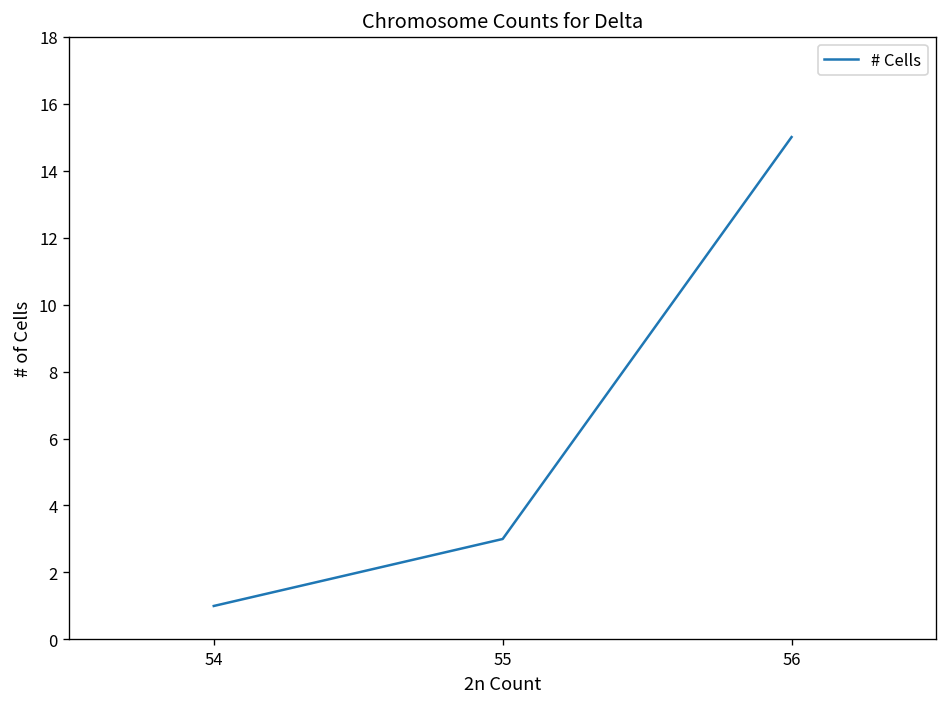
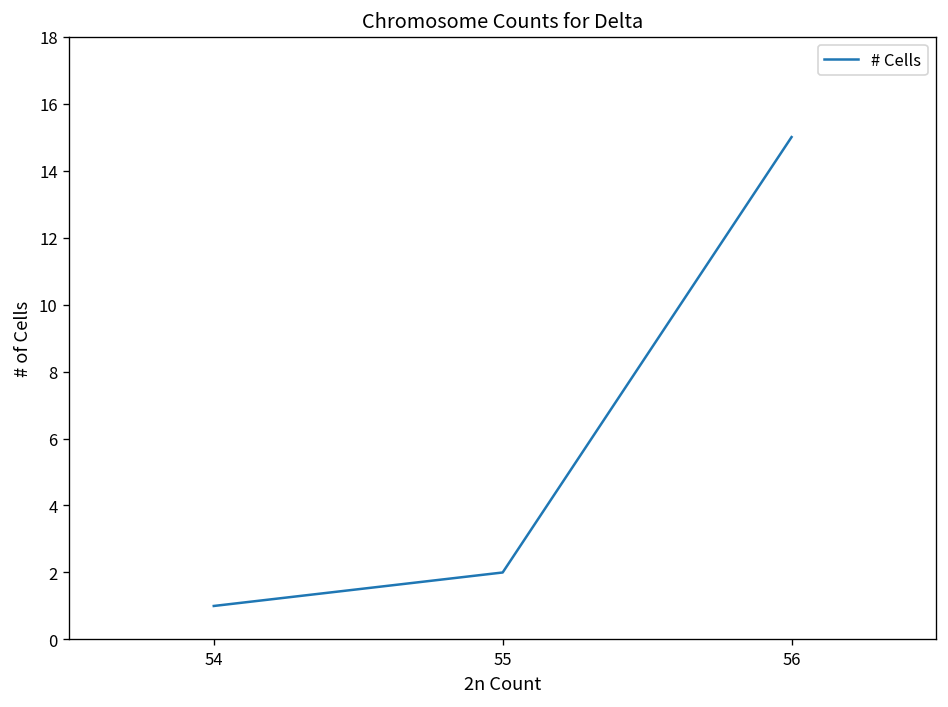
55: 3 -> 2
